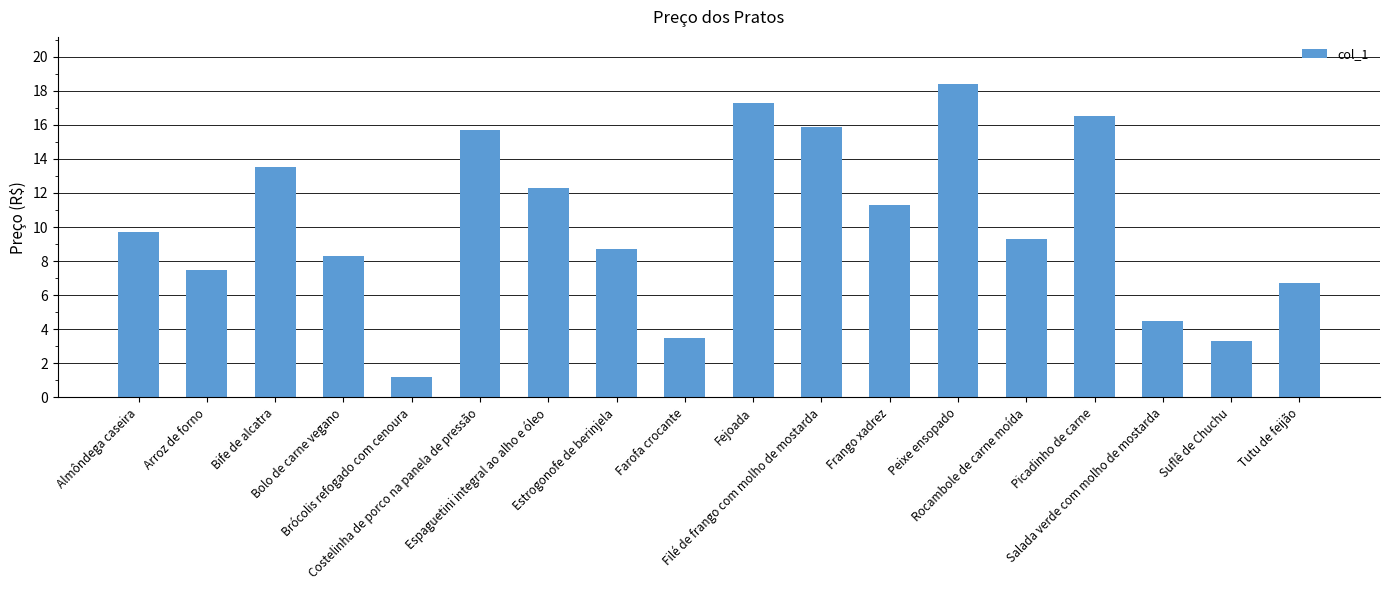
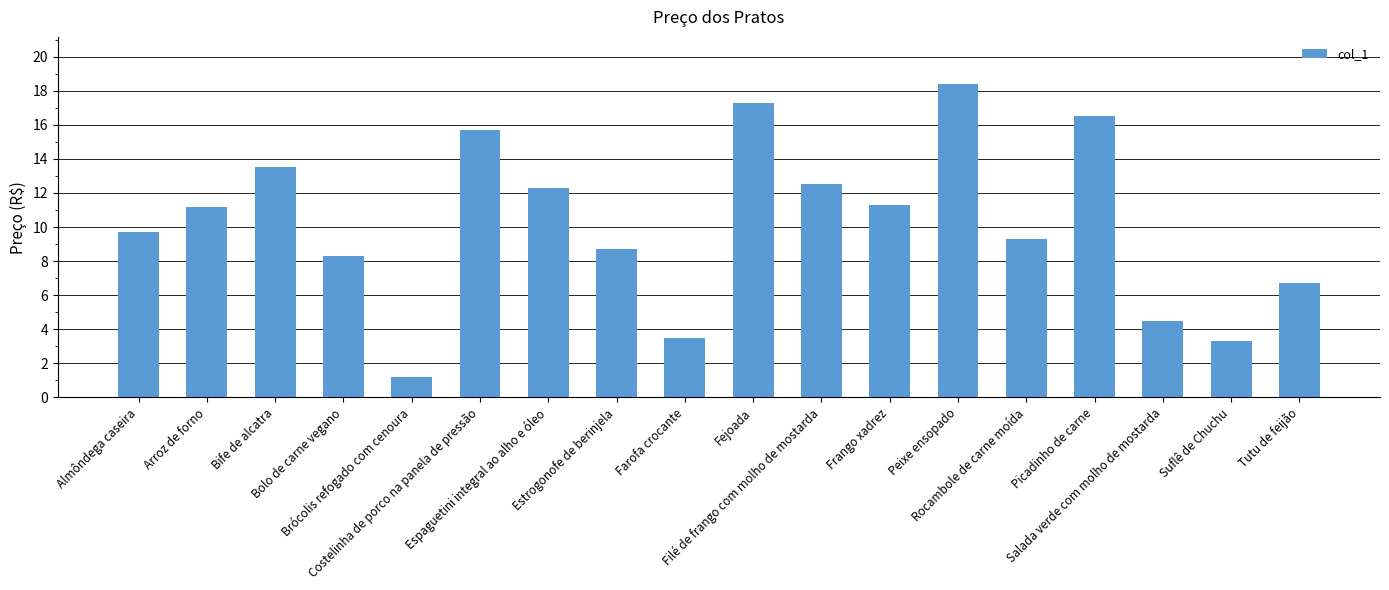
Arroz de forno: 7.5 -> 11.2
Filé de frango com molho de mostarda: 15.9 -> 12.5
